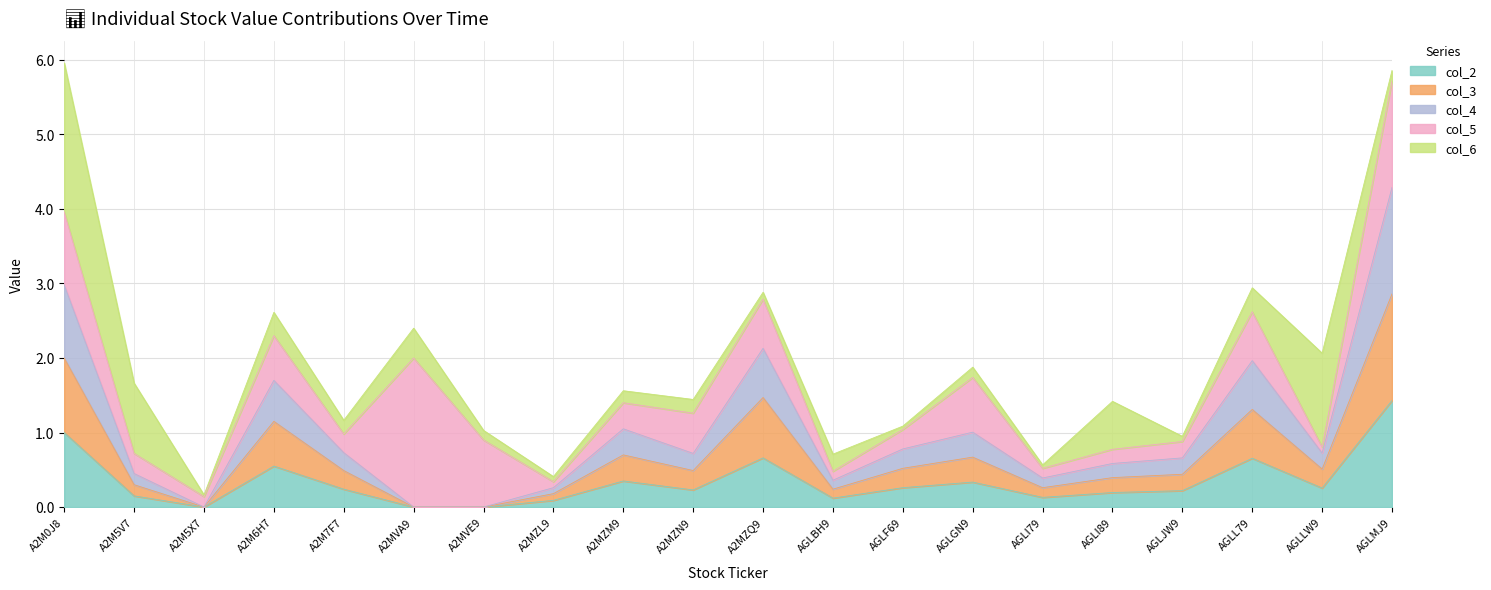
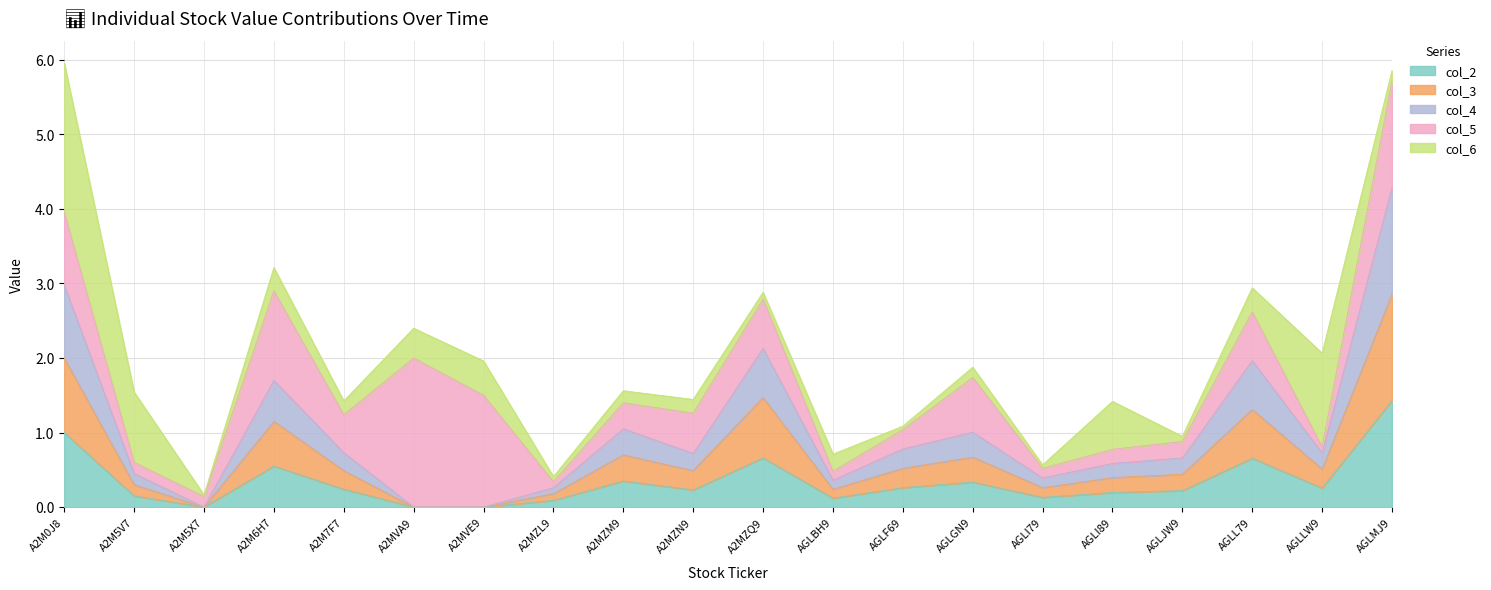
col_5, A2M5V7: 0.3 -> 0.2
col_5, A2M6H7: 0.6 -> 1.2
col_5, A2M7F7: 0.3 -> 0.5
col_5, A2MVE9: 0.9 -> 1.5
col_6, A2MVE9: 0.1 -> 0.5
